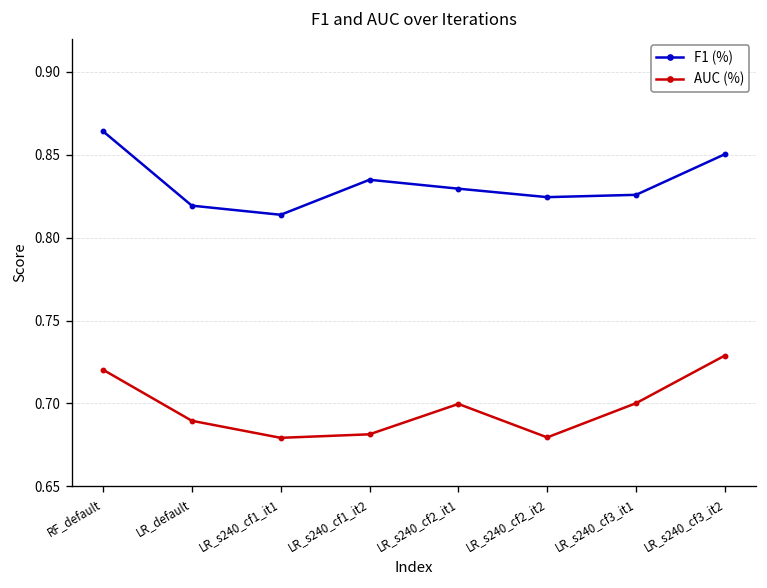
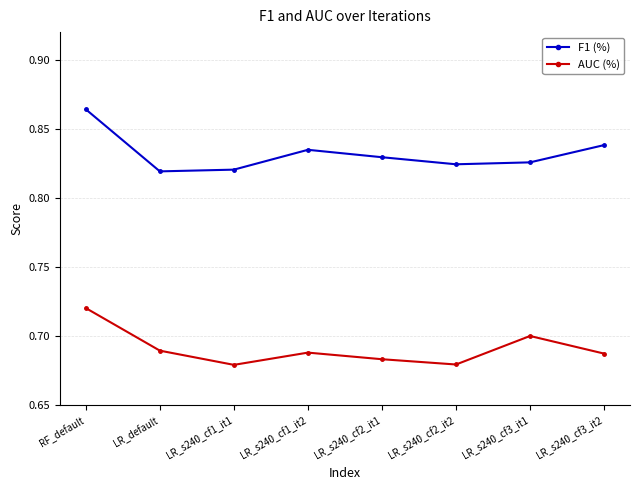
F1 (%), LR_s240_cf1_it1: 0.814 -> 0.821
AUC (%), LR_s240_cf1_it2: 0.681 -> 0.688
AUC (%), LR_s240_cf2_it1: 0.700 -> 0.683
F1 (%), LR_s240_cf3_it2: 0.850 -> 0.838
AUC (%), LR_s240_cf3_it2: 0.729 -> 0.687
